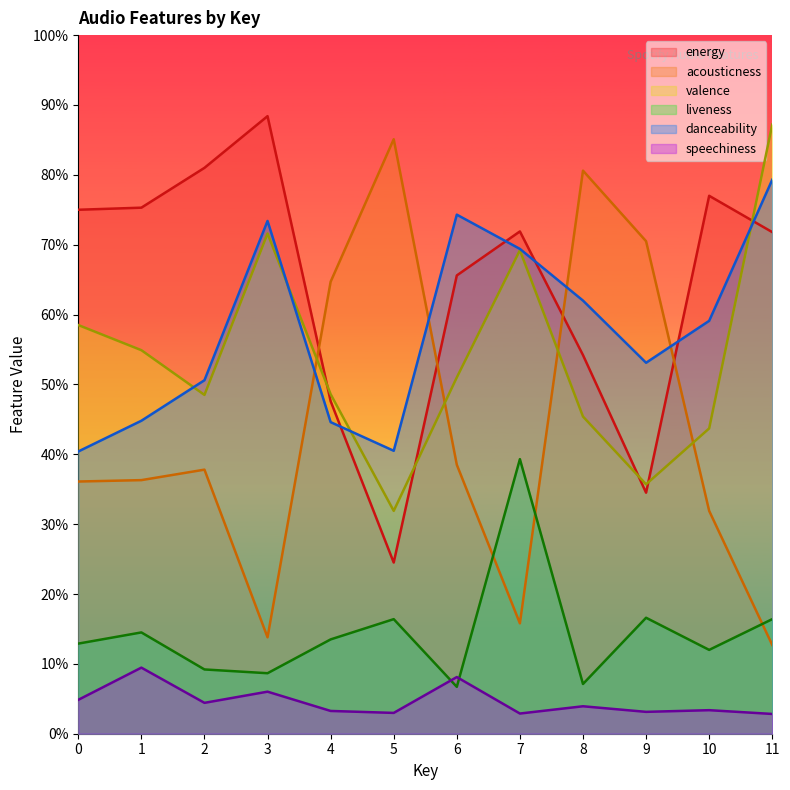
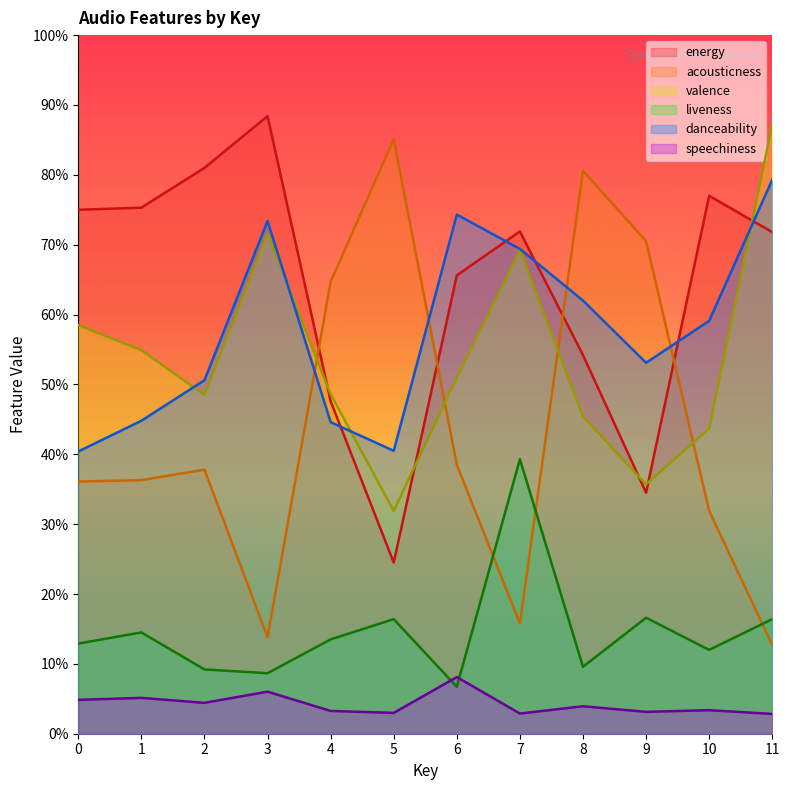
speechiness, 1: 9% -> 5%
liveness, 8: 7% -> 10%
